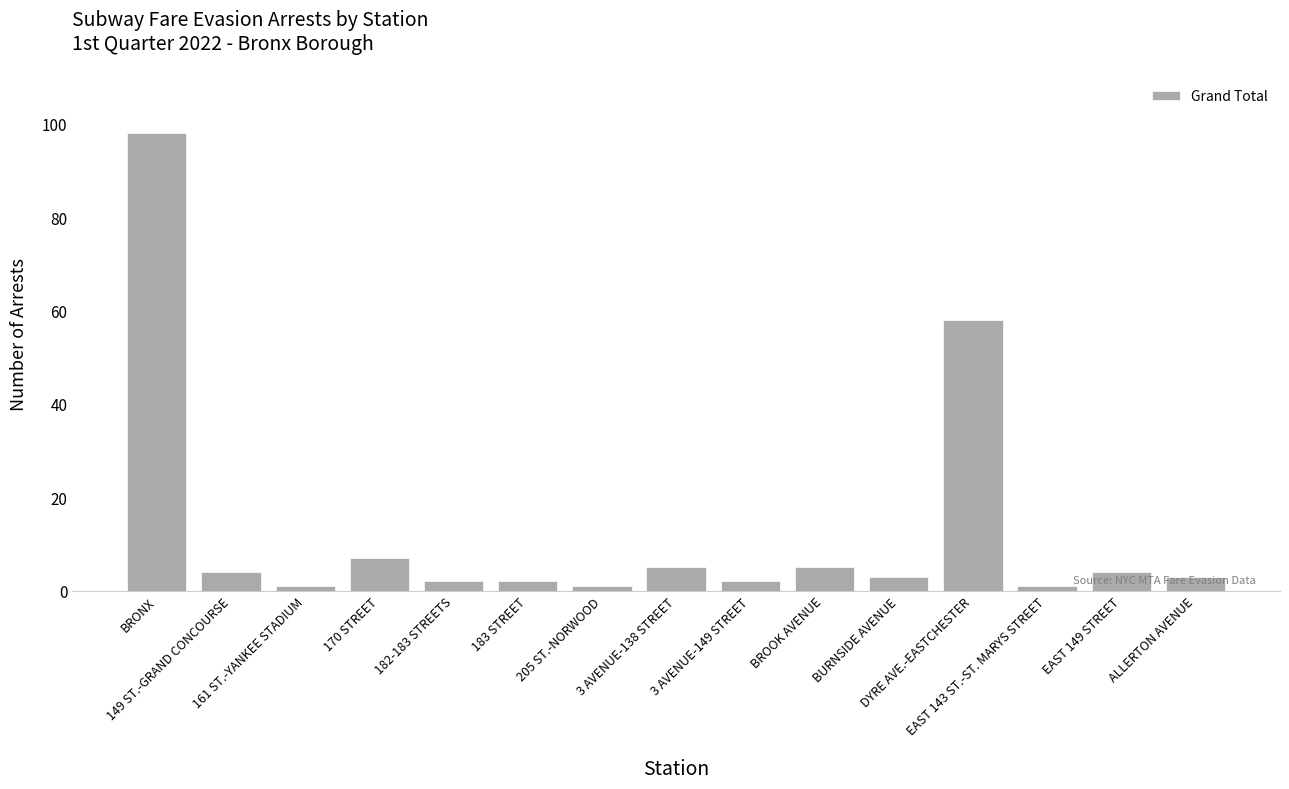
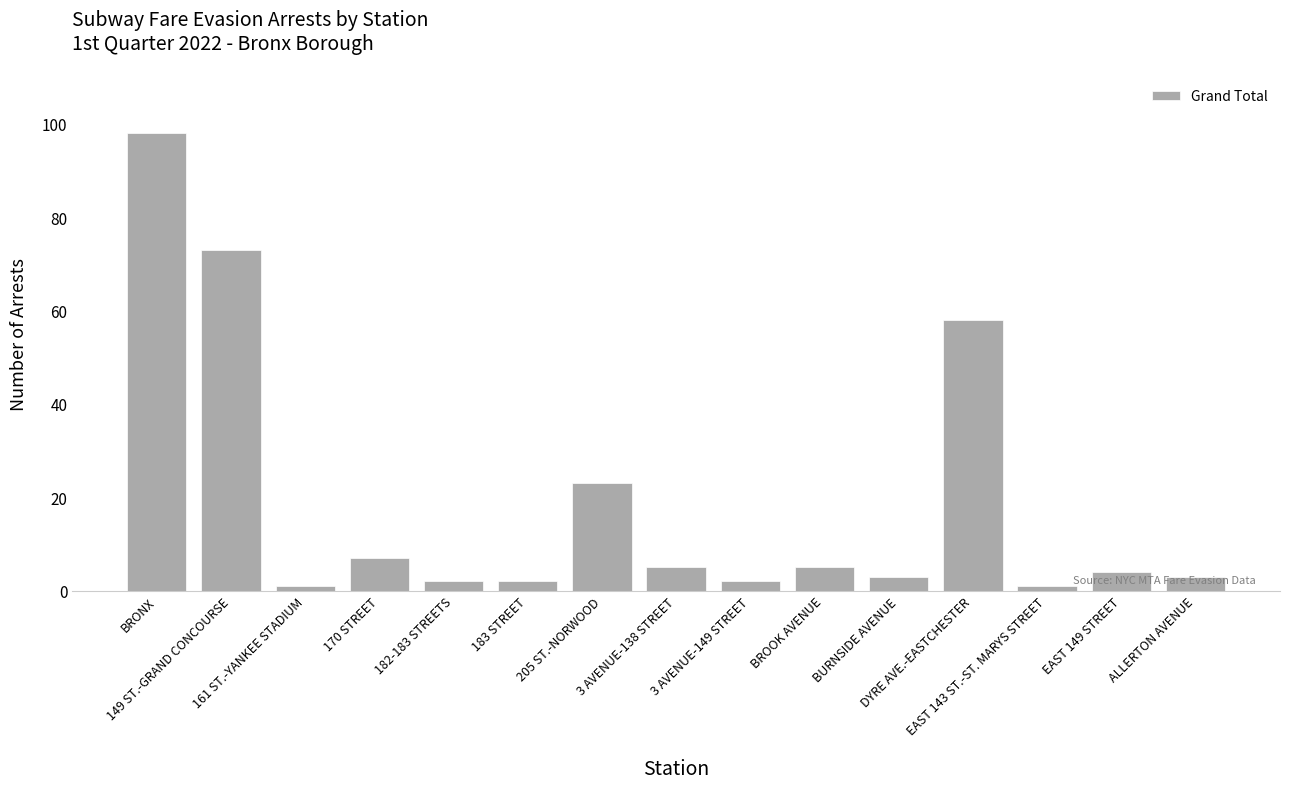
149 ST.-GRAND CONCOURSE: 4 -> 73
205 ST.-NORWOOD: 1 -> 23
